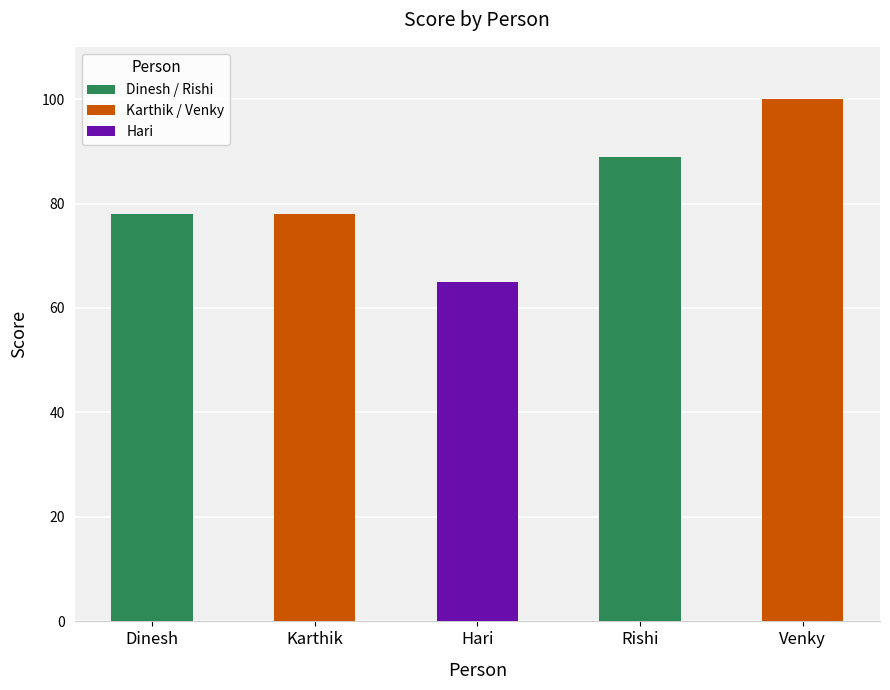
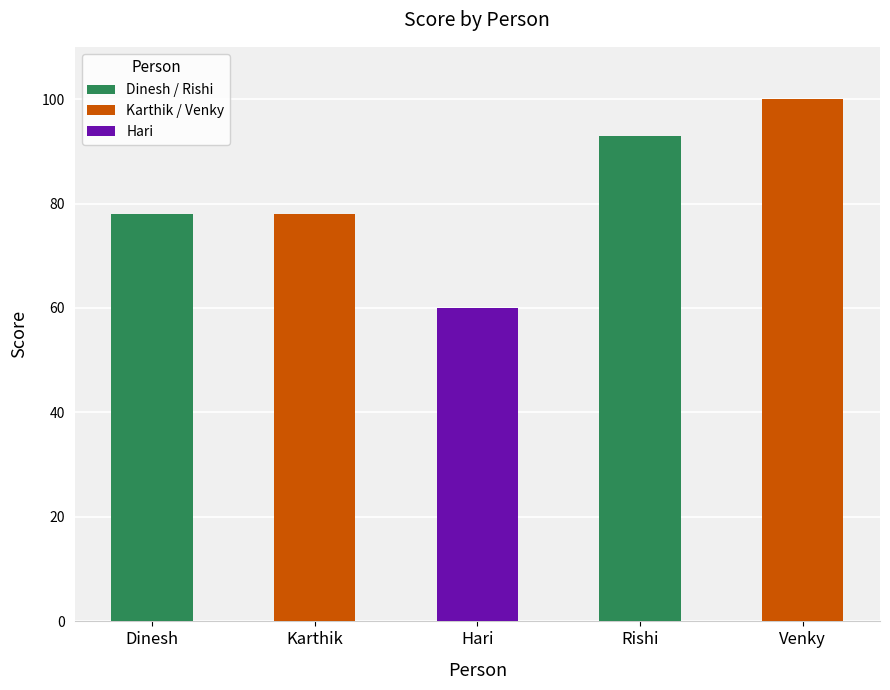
Hari: 65 -> 60
Rishi: 89 -> 93
